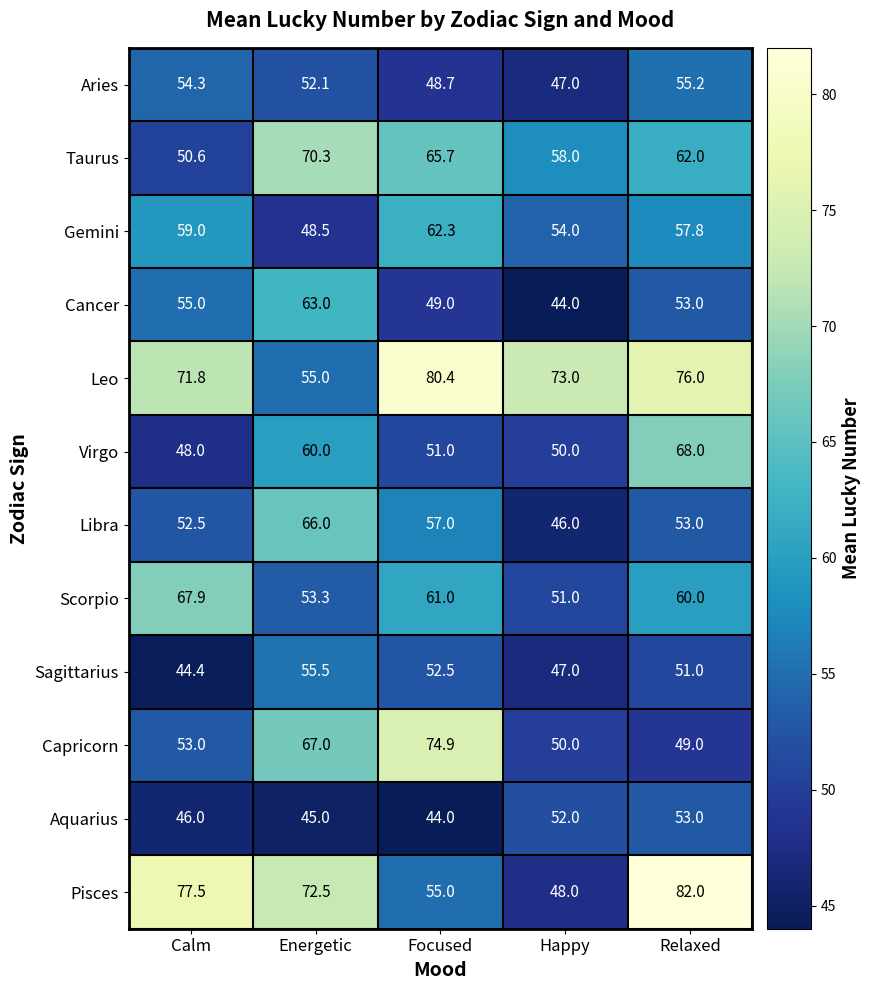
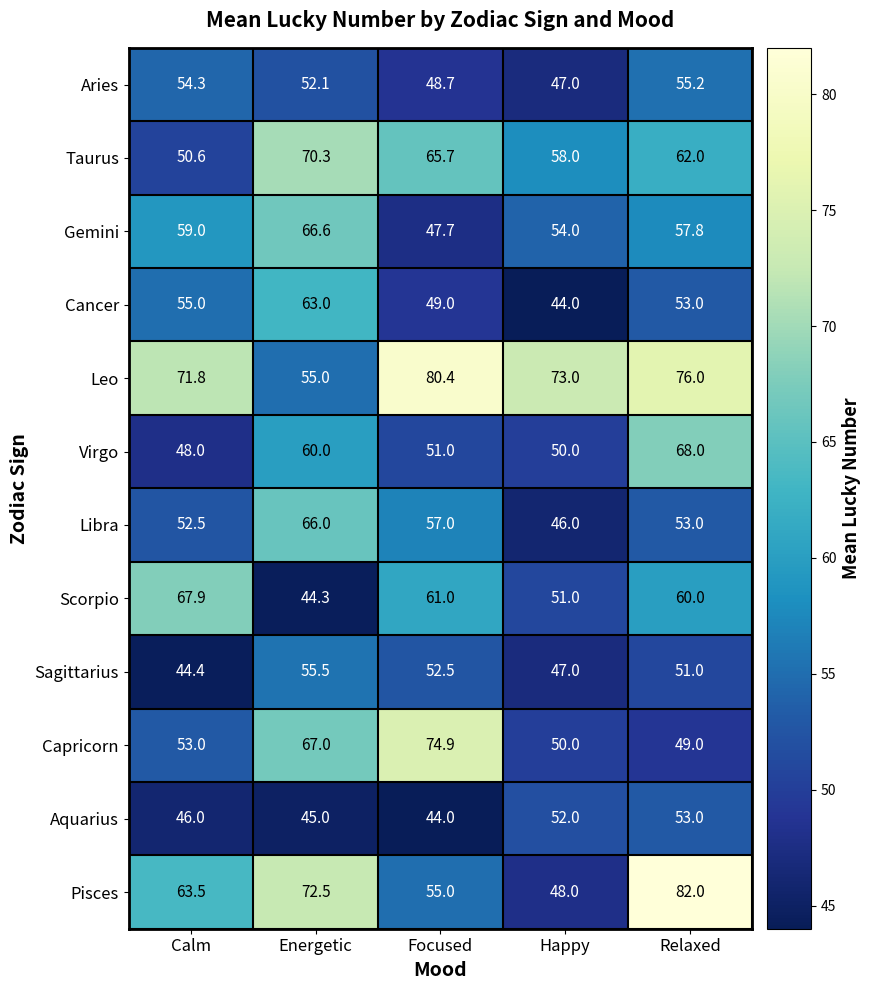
Gemini, Energetic: 48.5 -> 66.6
Gemini, Focused: 62.3 -> 47.7
Scorpio, Energetic: 53.3 -> 44.3
Pisces, Calm: 77.5 -> 63.5
